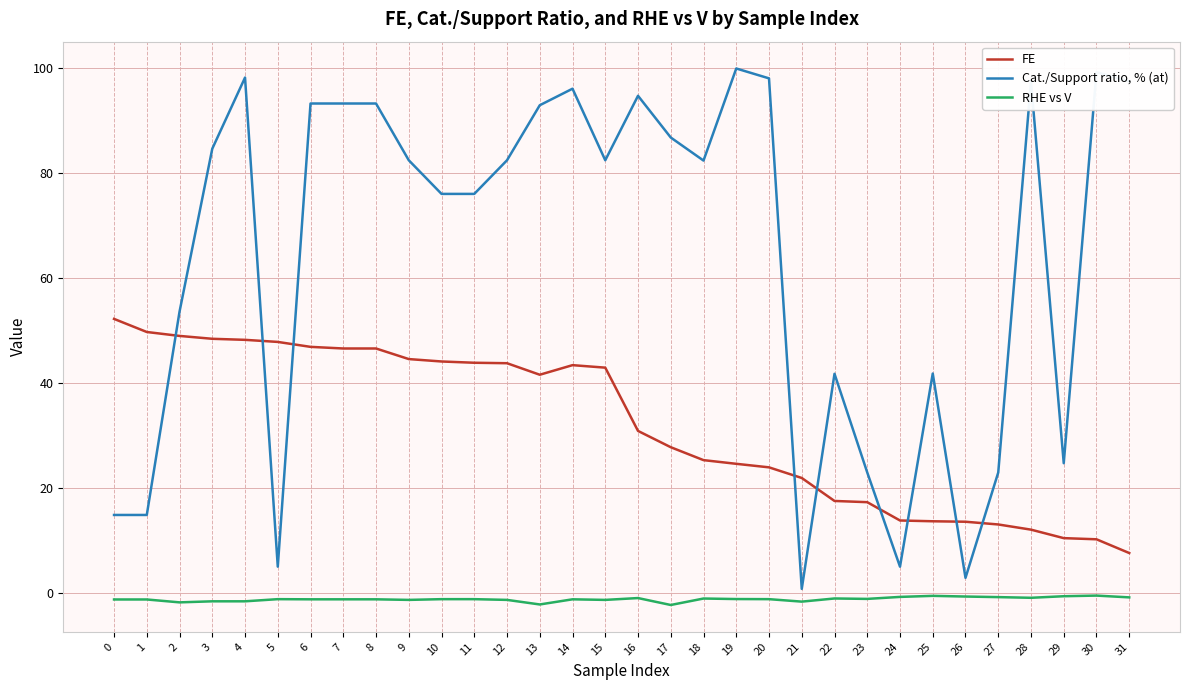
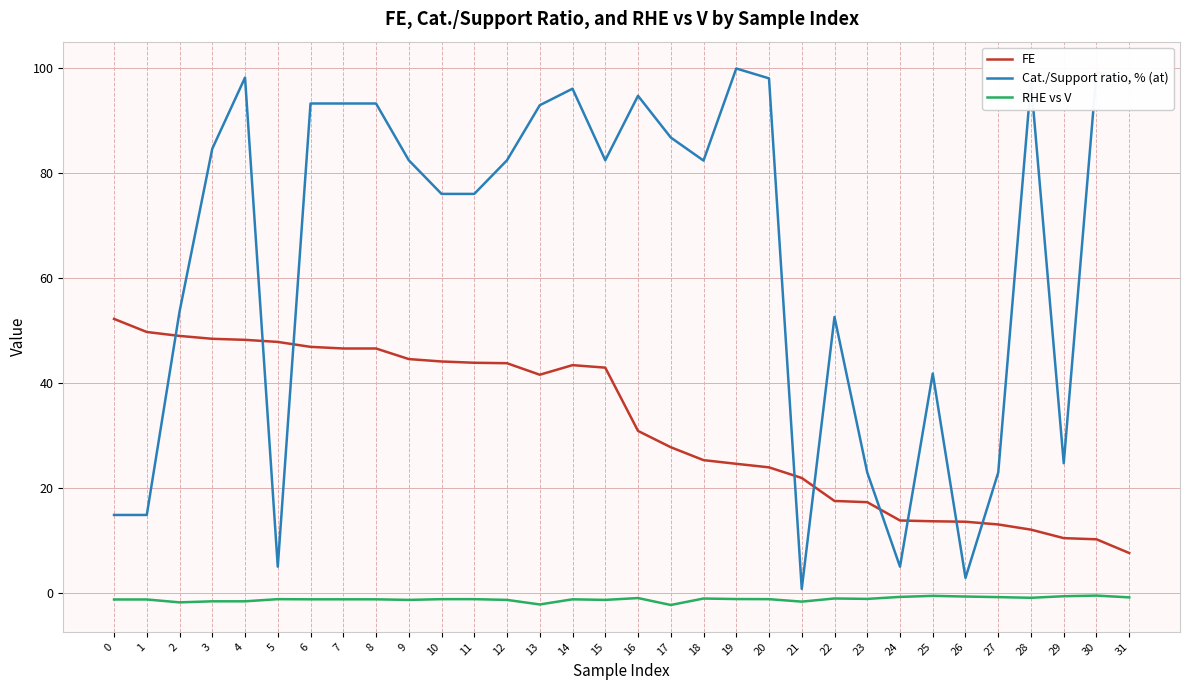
Cat./Support ratio, % (at), 22: 42 -> 53
